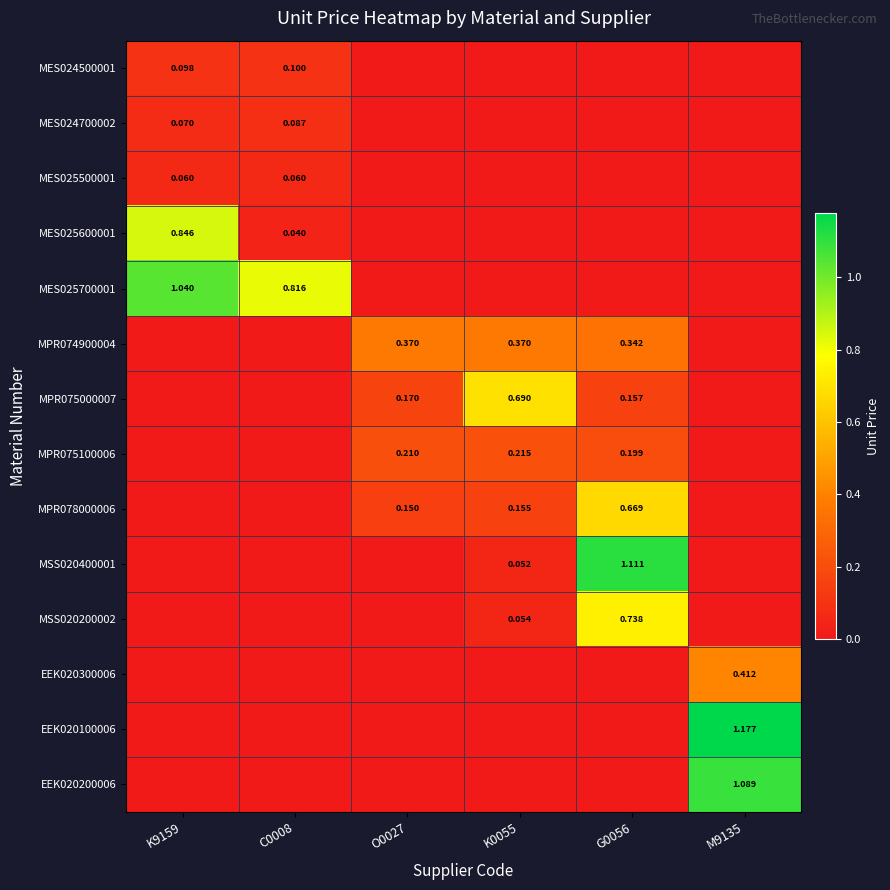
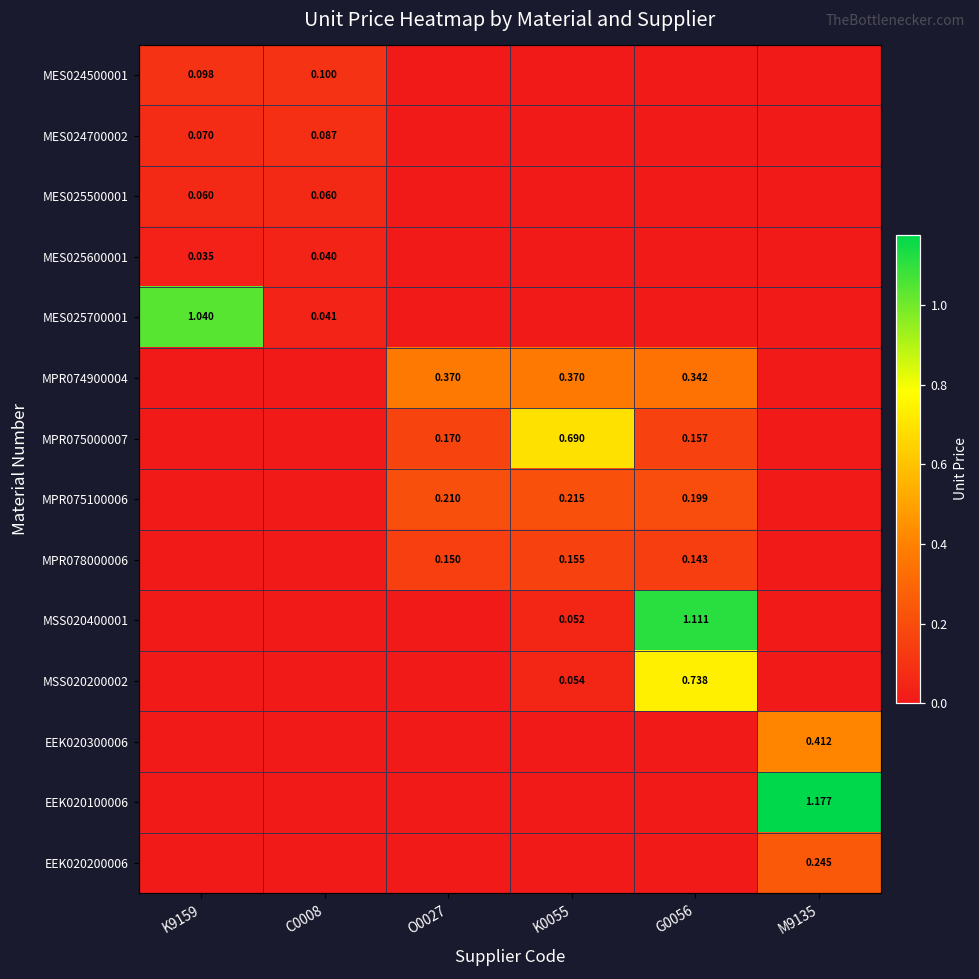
MES025600001, K9159: 0.846 -> 0.035
MES025700001, C0008: 0.816 -> 0.041
MPR078000006, G0056: 0.669 -> 0.143
EEK020200006, M9135: 1.089 -> 0.245
